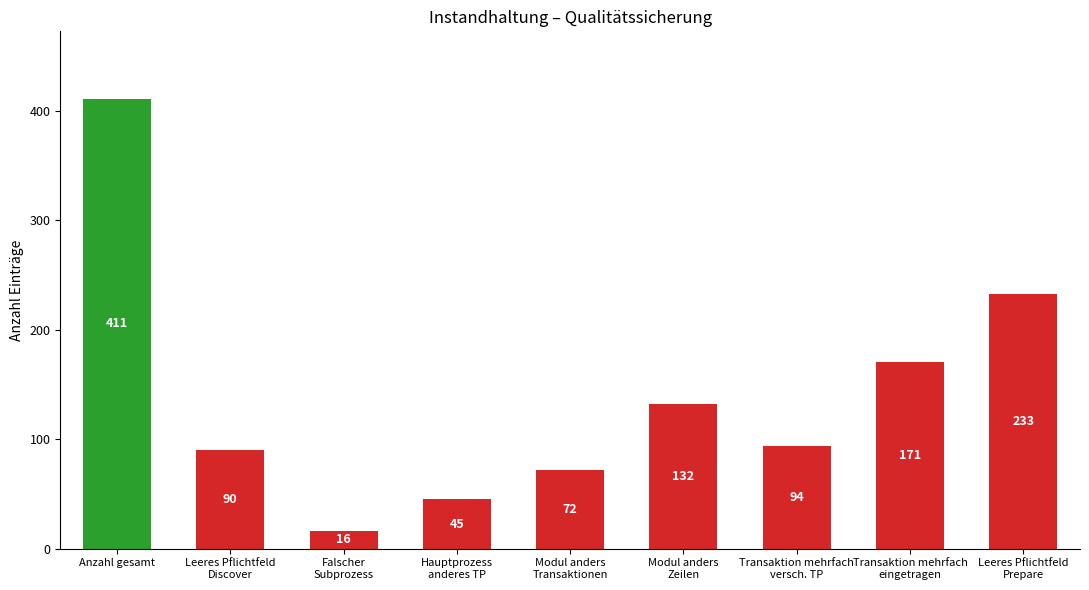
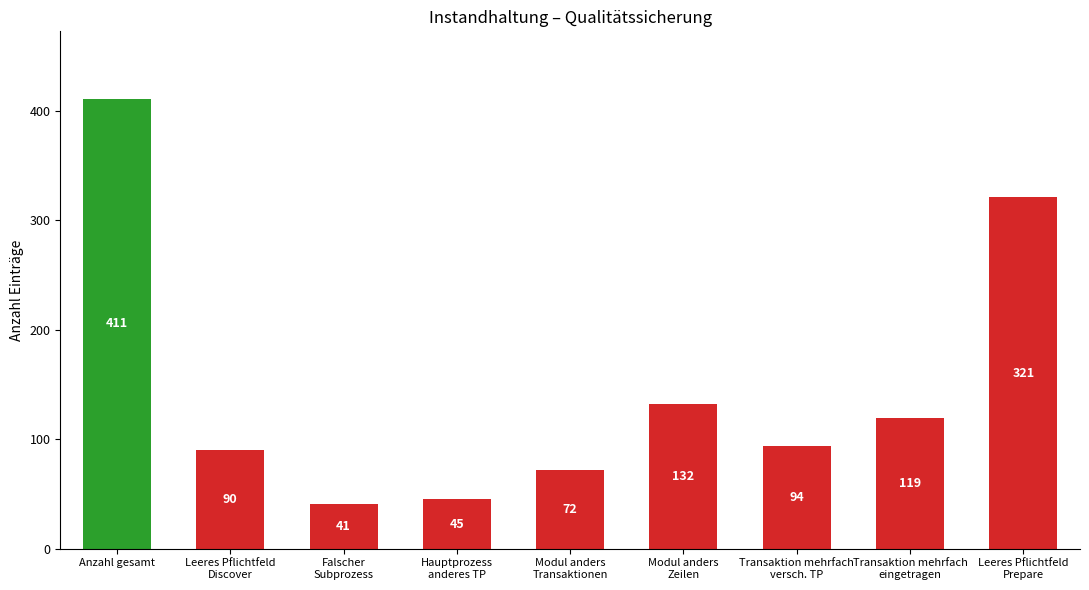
Falscher Subprozess: 16 -> 41
Transaktion mehrfach eingetragen: 171 -> 119
Leeres Pflichtfeld Prepare: 233 -> 321
